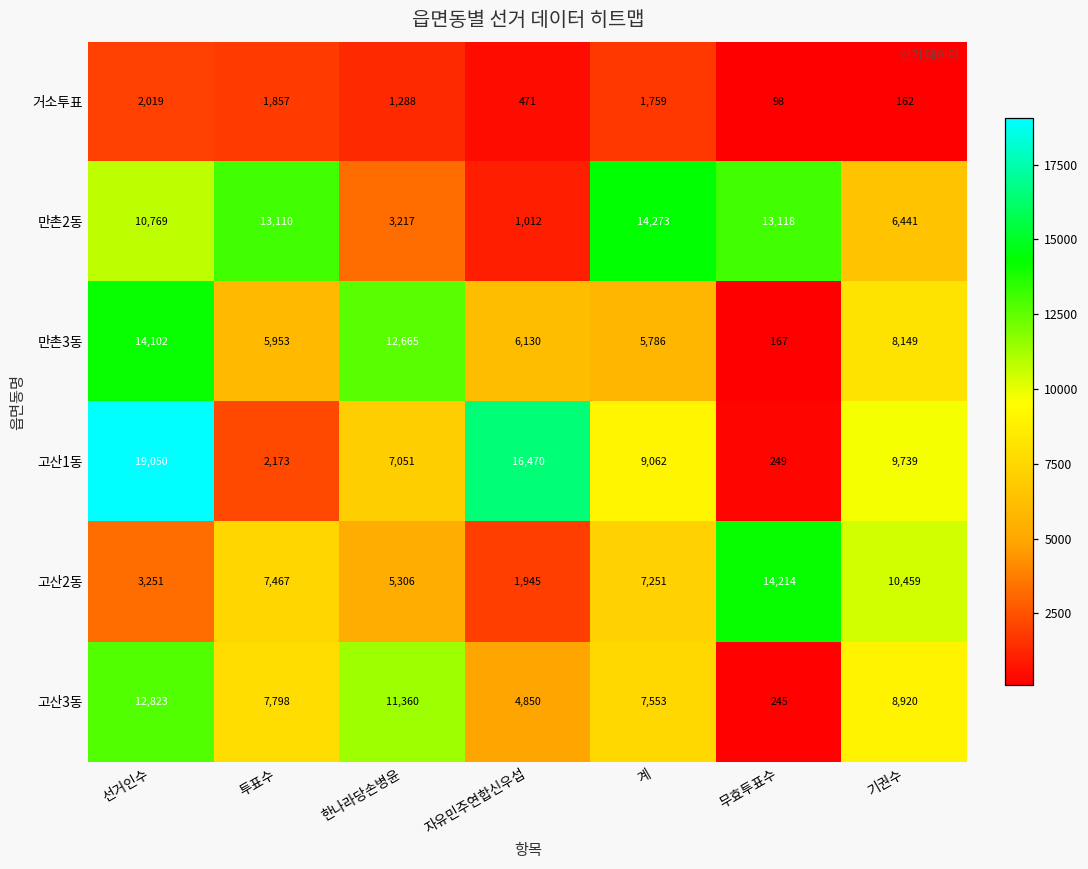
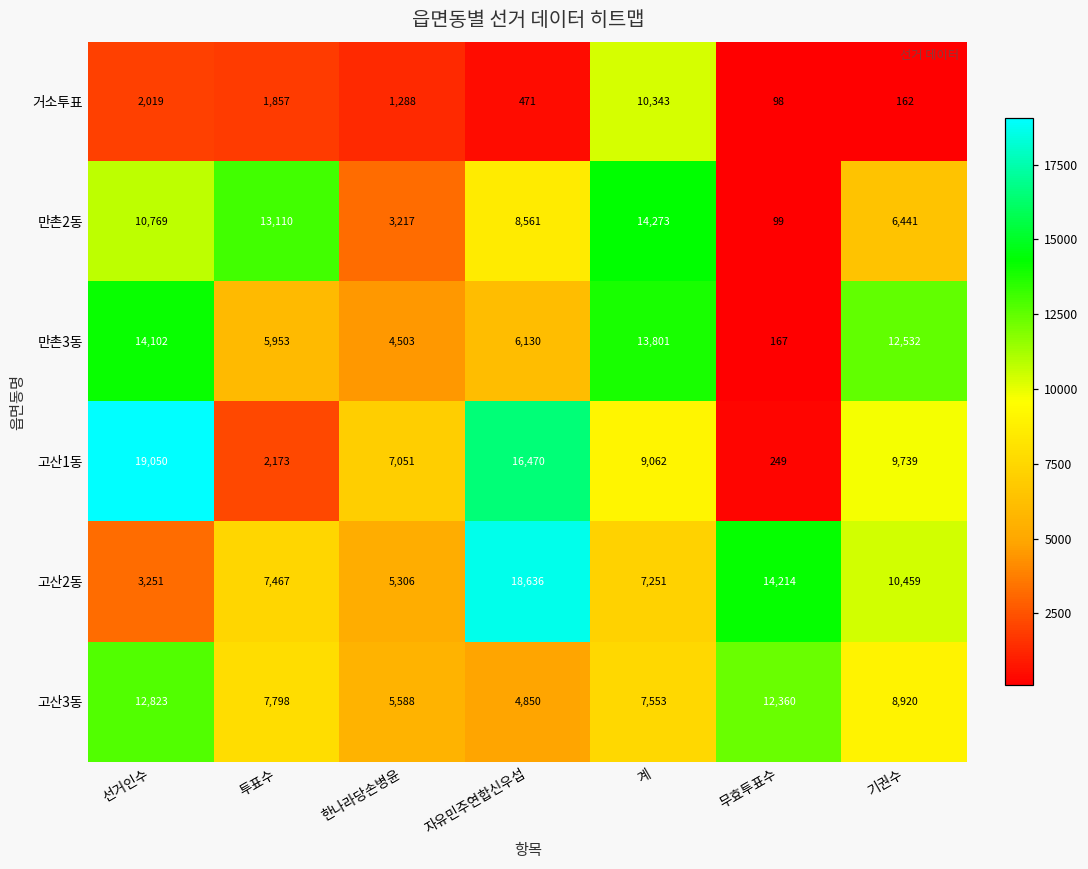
거소투표, 계: 1,759 -> 10,343
만촌2동, 자유민주연합신우섭: 1,012 -> 8,561
만촌2동, 무효투표수: 13,118 -> 99
만촌3동, 한나라당손병윤: 12,665 -> 4,503
만촌3동, 계: 5,786 -> 13,801
만촌3동, 기권수: 8,149 -> 12,532
고산2동, 자유민주연합신우섭: 1,945 -> 18,636
고산3동, 한나라당손병윤: 11,360 -> 5,588
고산3동, 무효투표수: 245 -> 12,360
